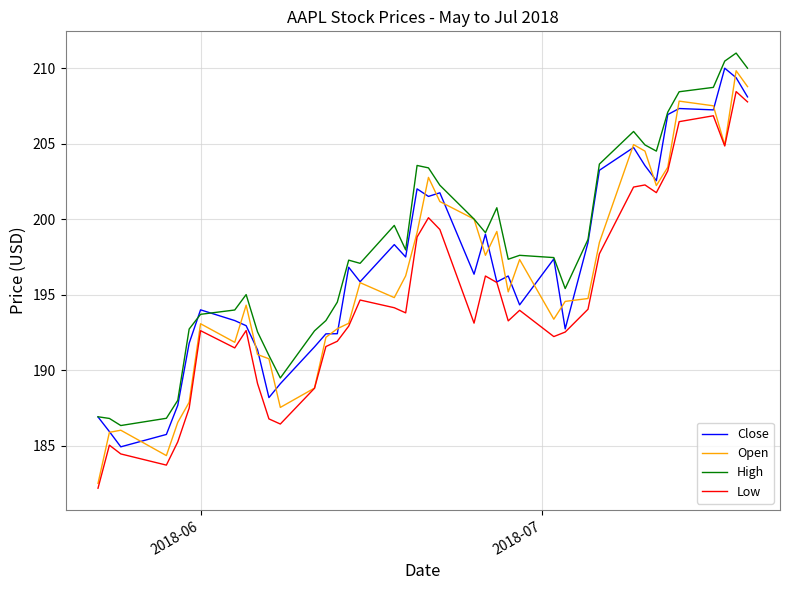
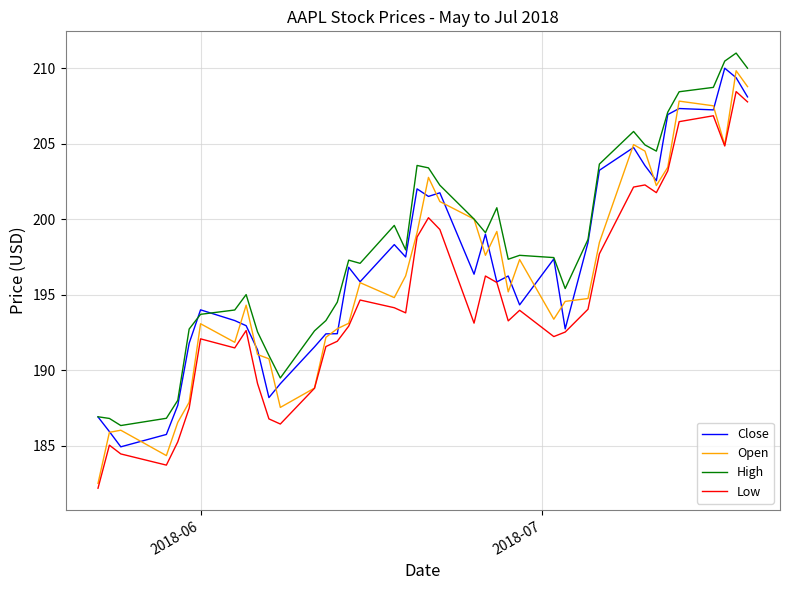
Low, 2018-06: 192.6 -> 192.1
